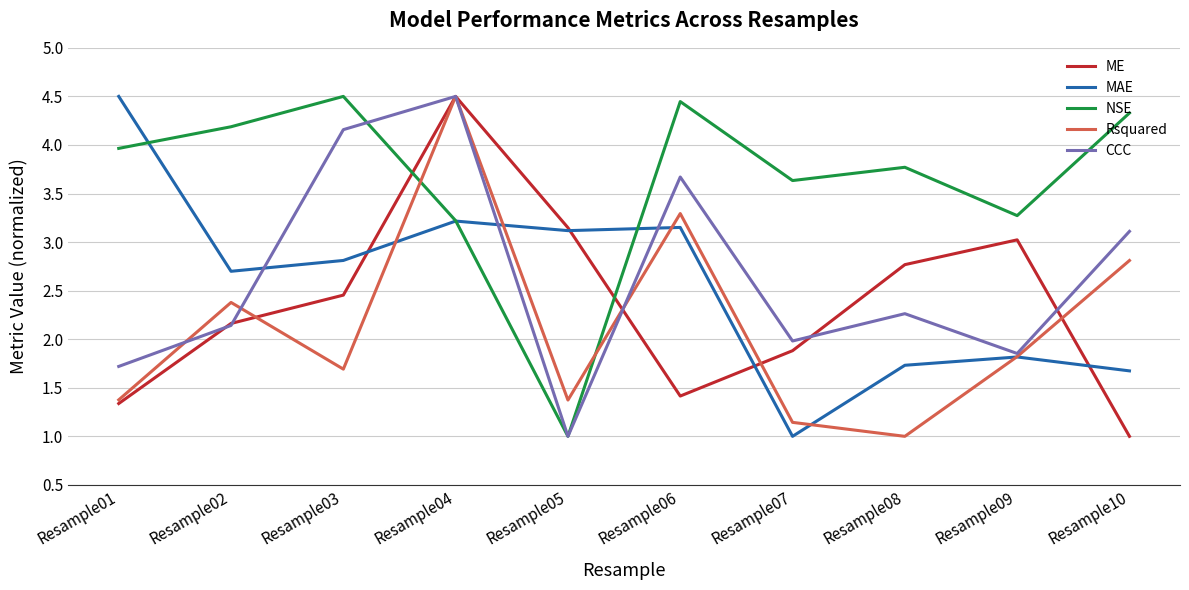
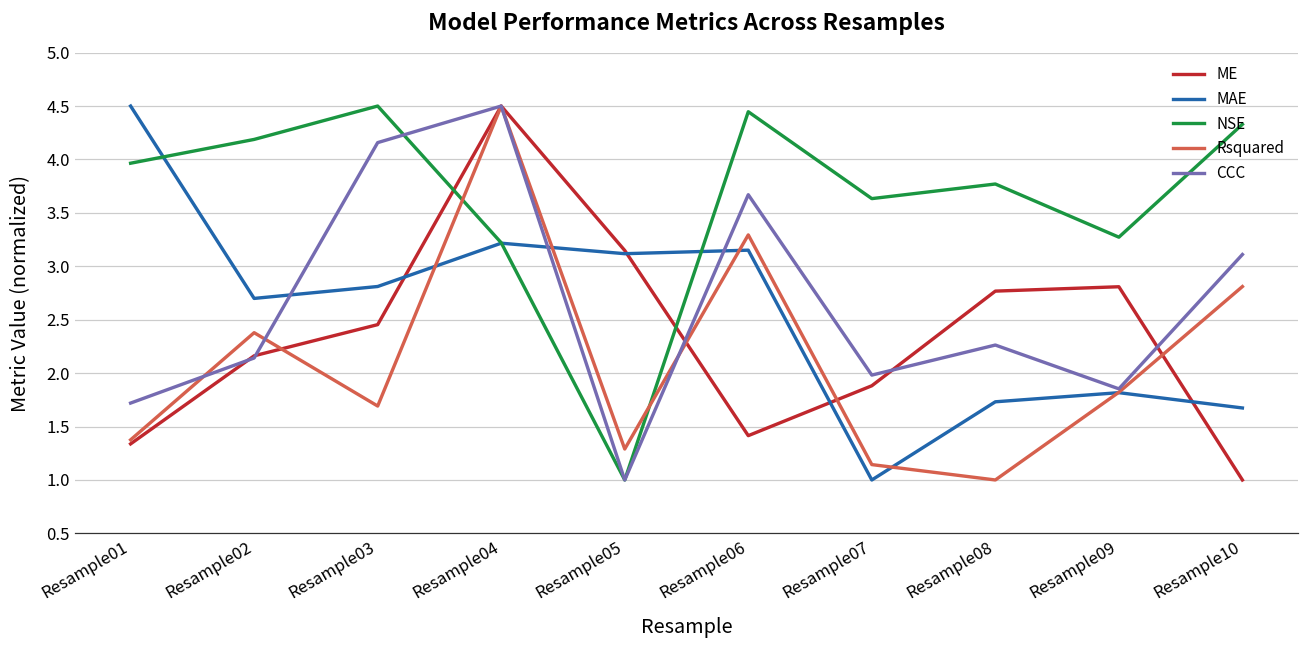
Rsquared, Resample05: 1.4 -> 1.3
ME, Resample09: 3.0 -> 2.8
